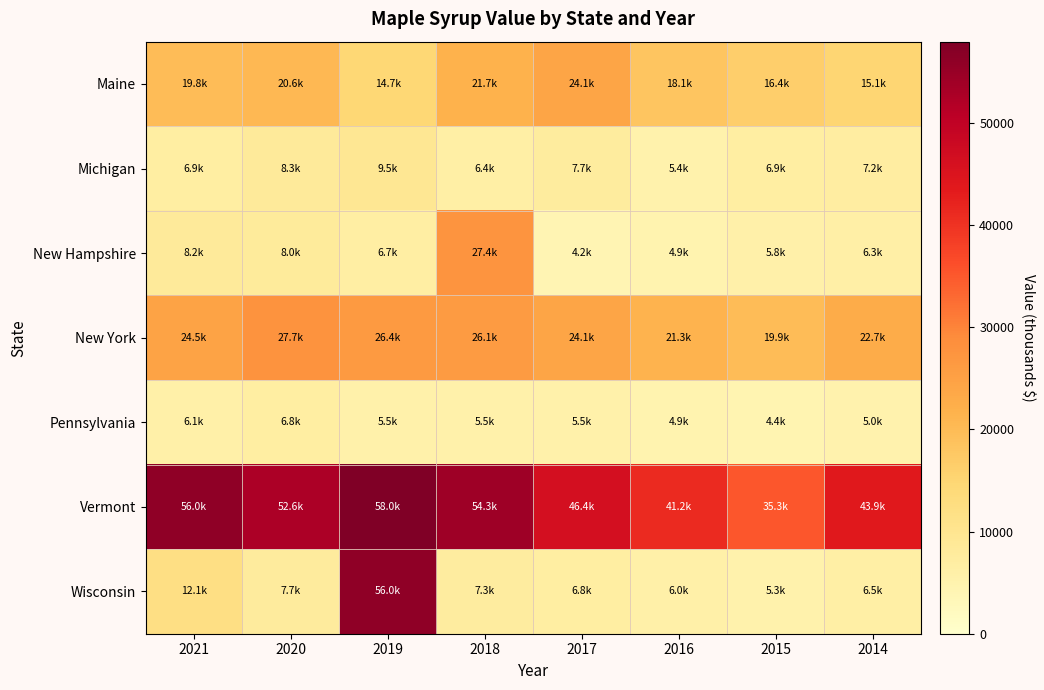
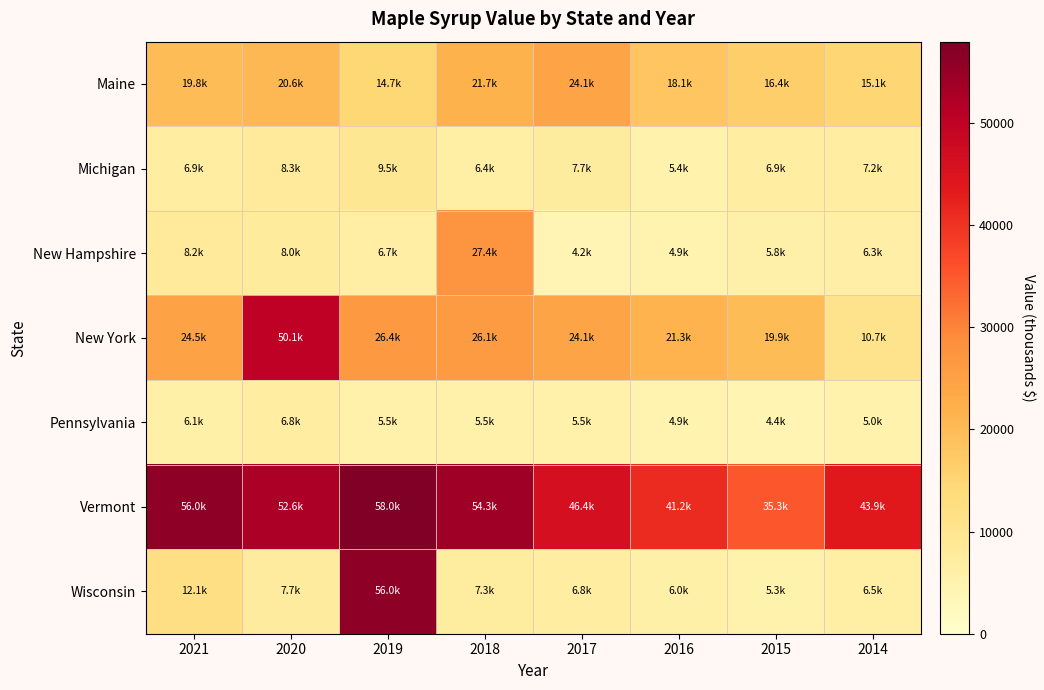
New York, 2020: 27.7k -> 50.1k
New York, 2014: 22.7k -> 10.7k
